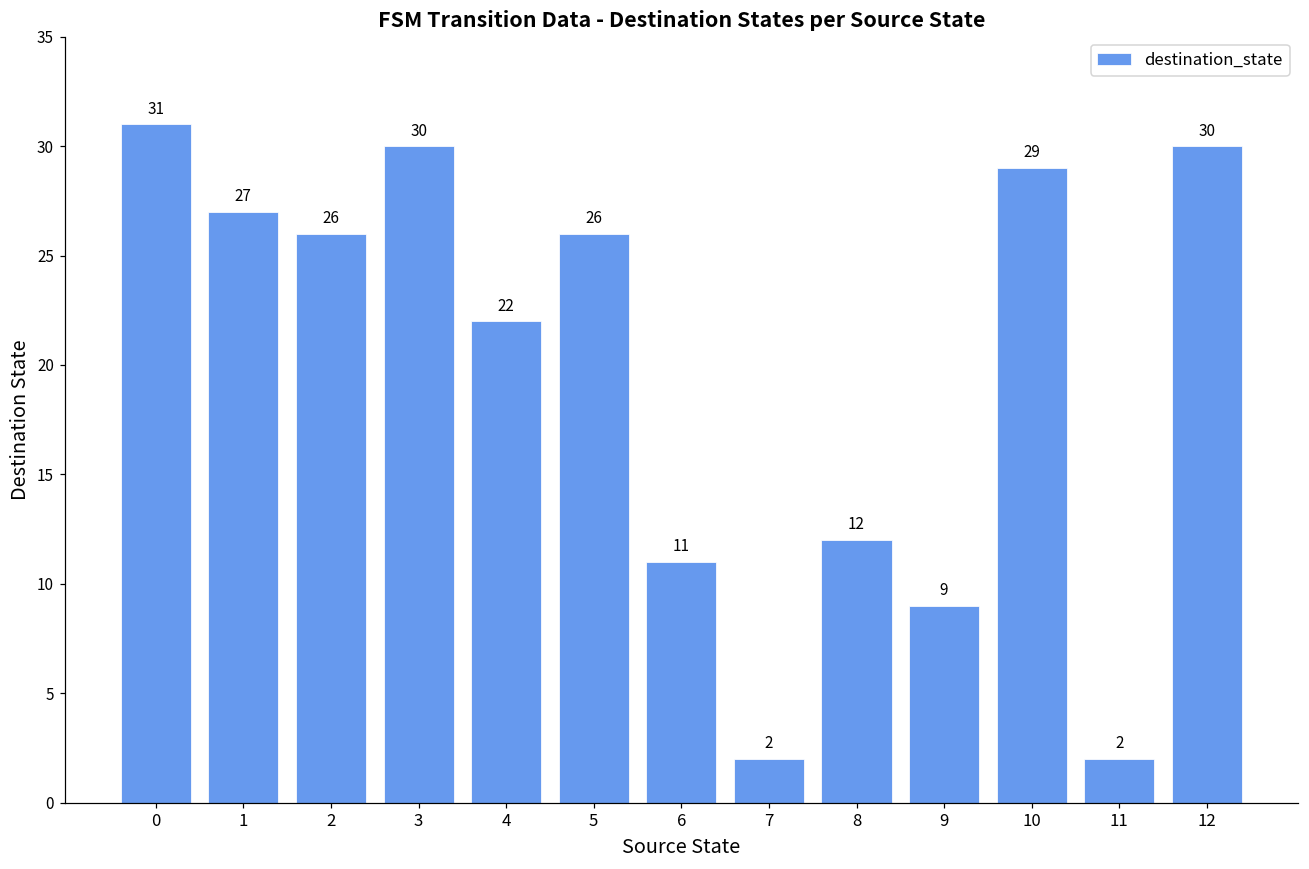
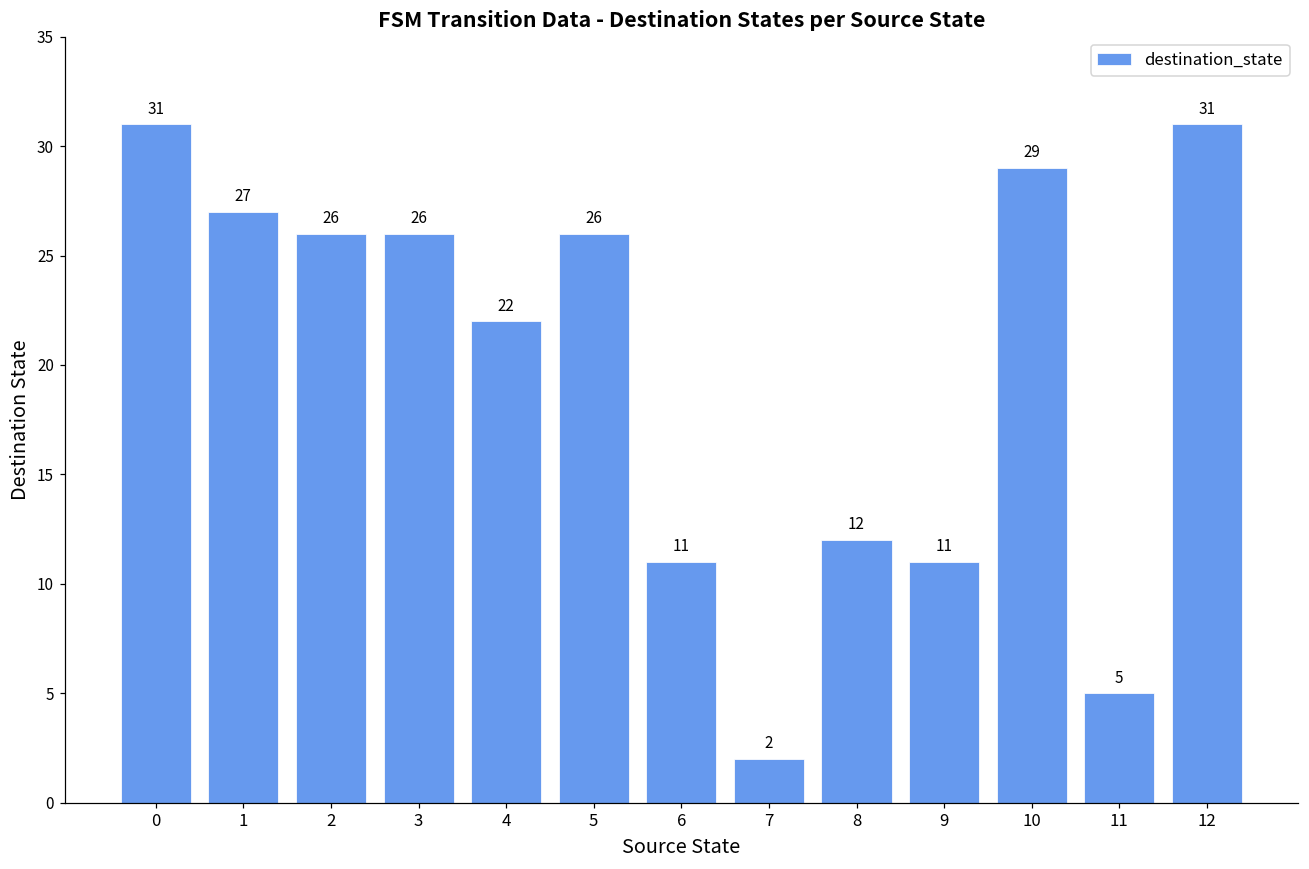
3: 30 -> 26
9: 9 -> 11
11: 2 -> 5
12: 30 -> 31
